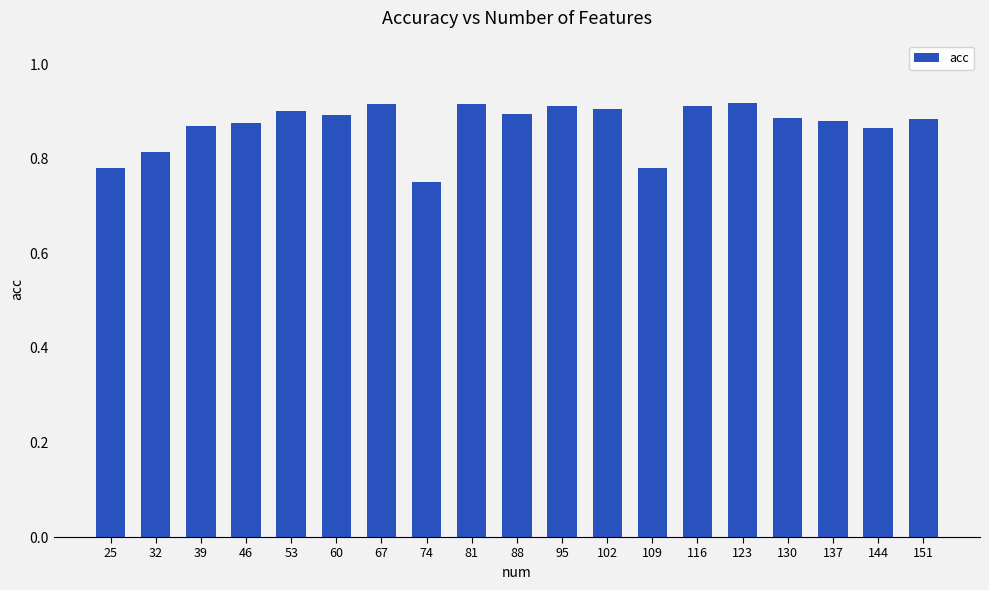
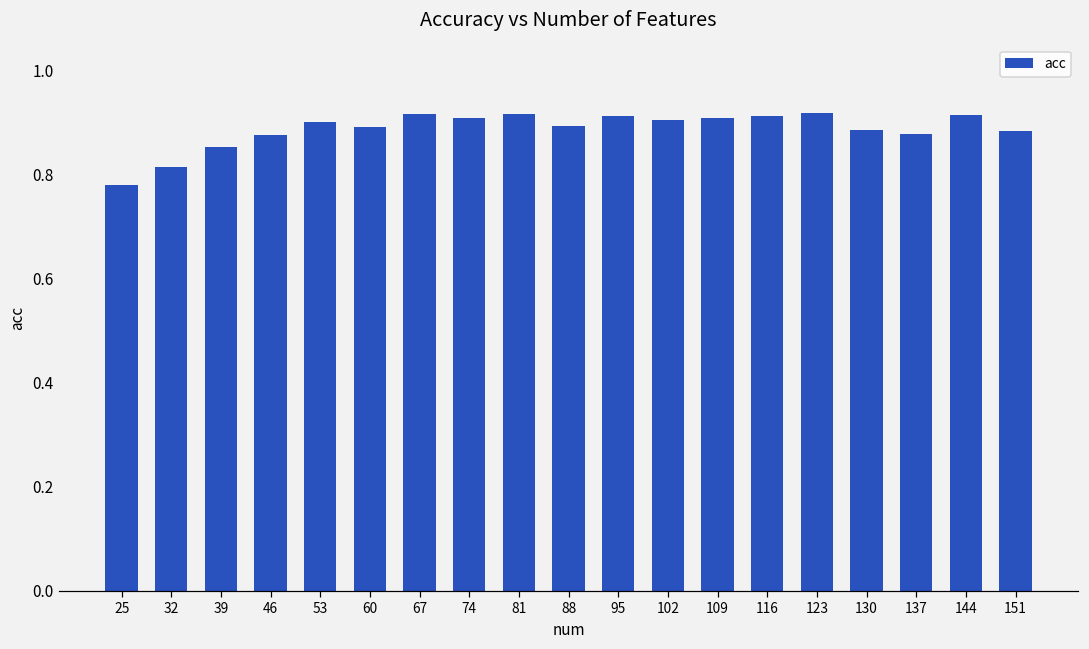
39: 0.87 -> 0.85
74: 0.75 -> 0.91
109: 0.78 -> 0.91
144: 0.86 -> 0.91
